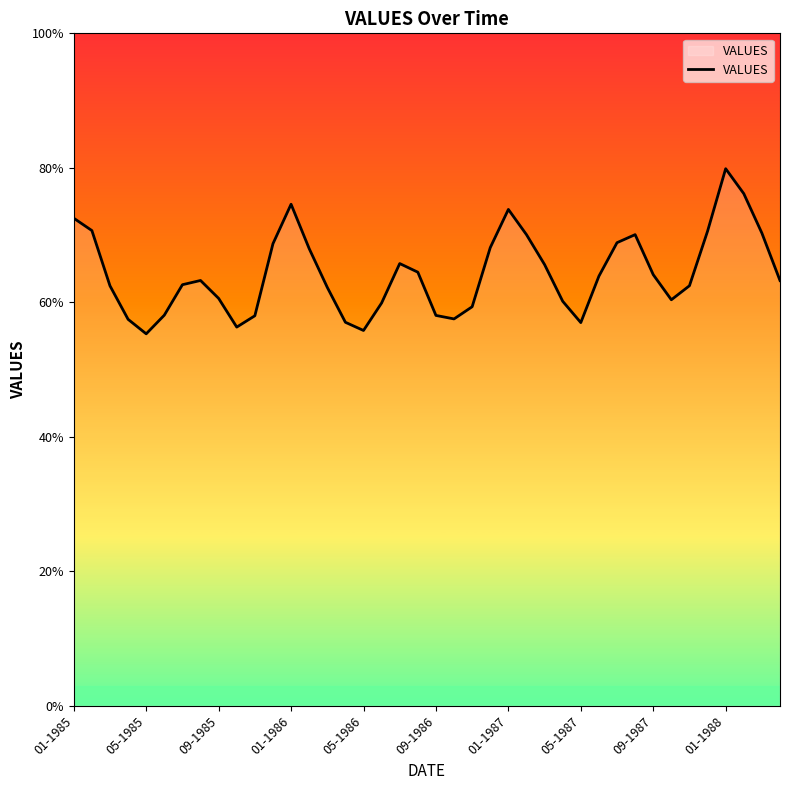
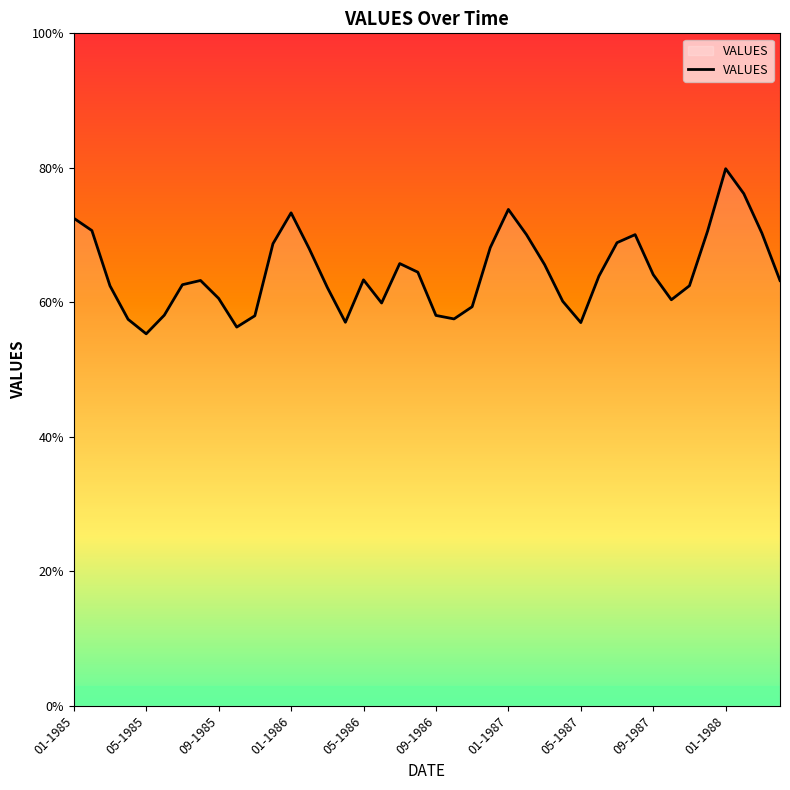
01-1986: 75% -> 73%
05-1986: 56% -> 63%
